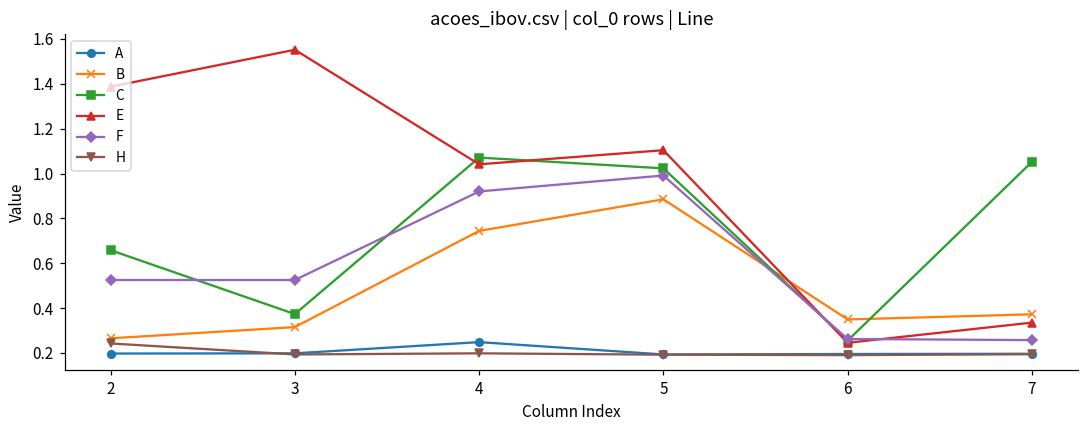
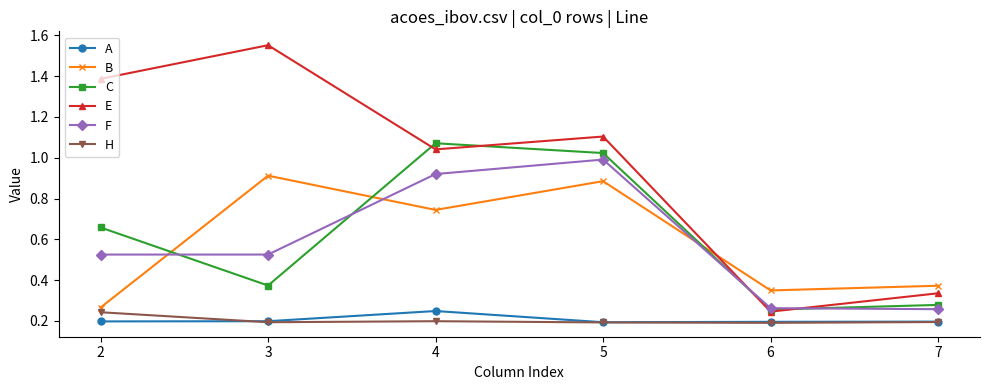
B, 3: 0.32 -> 0.91
C, 7: 1.05 -> 0.28
